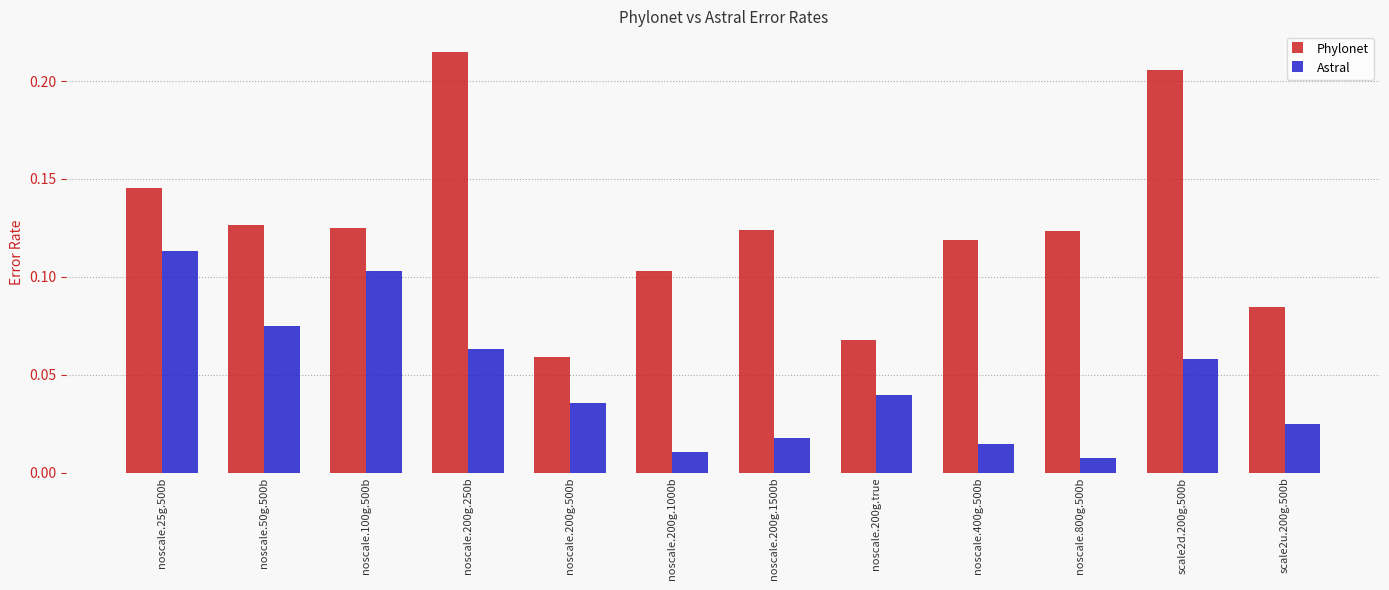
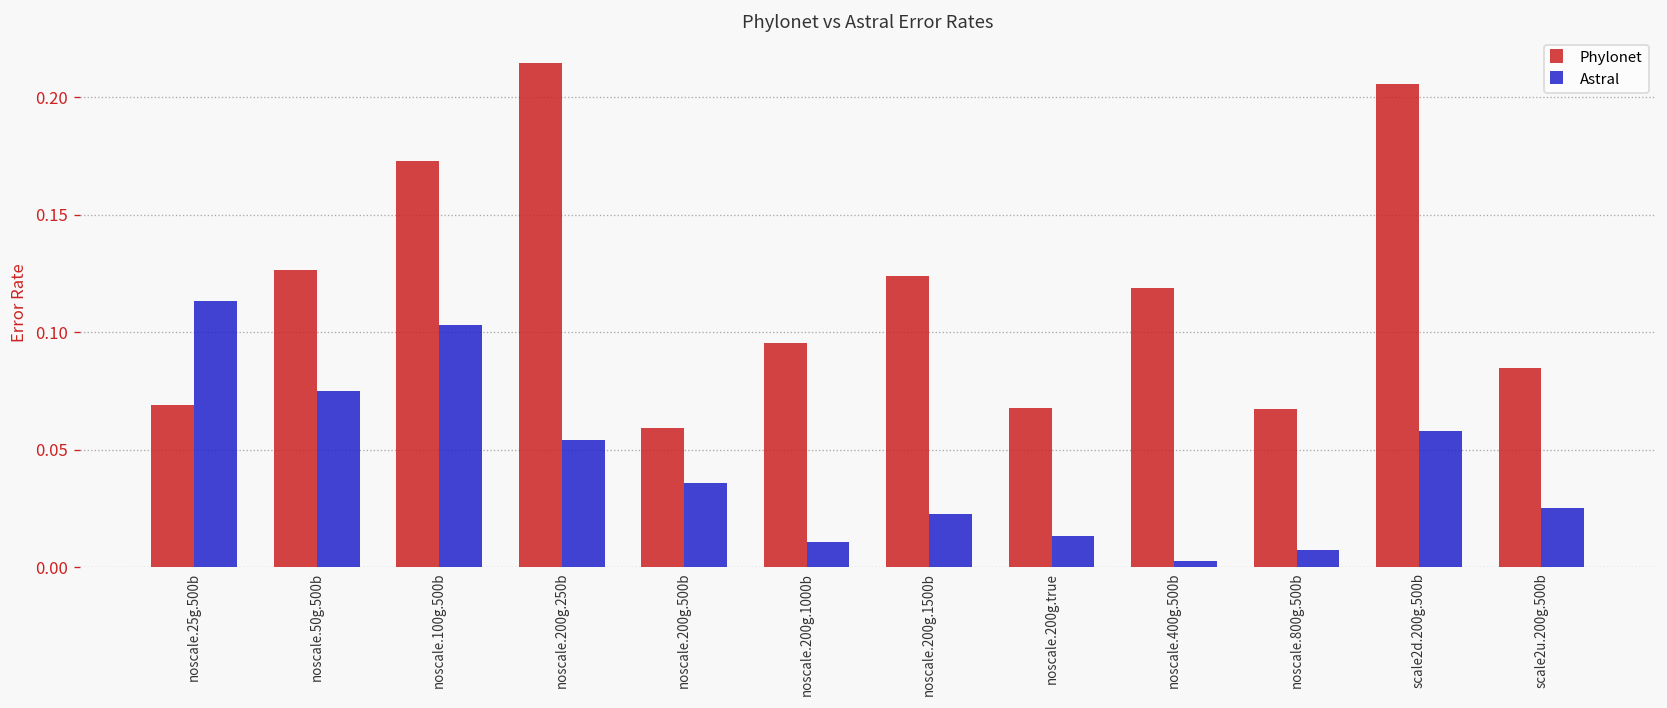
Phylonet, noscale.25g.500b: 0.146 -> 0.069
Phylonet, noscale.100g.500b: 0.125 -> 0.173
Astral, noscale.200g.250b: 0.063 -> 0.054
Phylonet, noscale.200g.1000b: 0.103 -> 0.096
Astral, noscale.200g.1500b: 0.018 -> 0.022
Astral, noscale.200g.true: 0.039 -> 0.013
Astral, noscale.400g.500b: 0.015 -> 0.002
Phylonet, noscale.800g.500b: 0.124 -> 0.067
